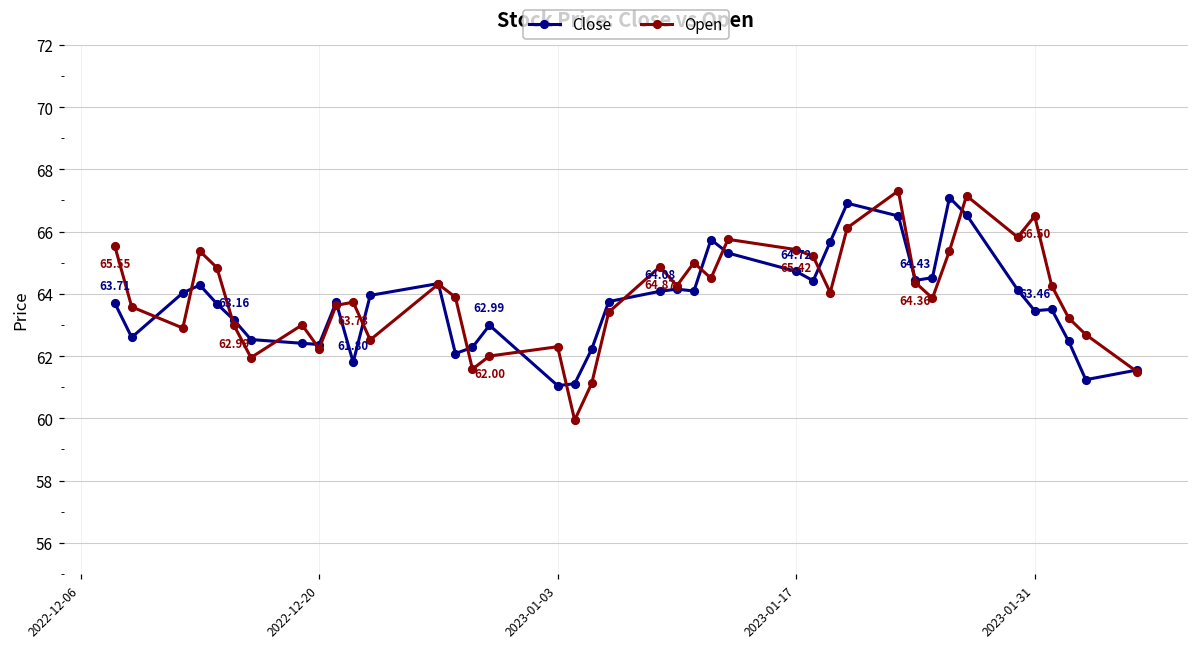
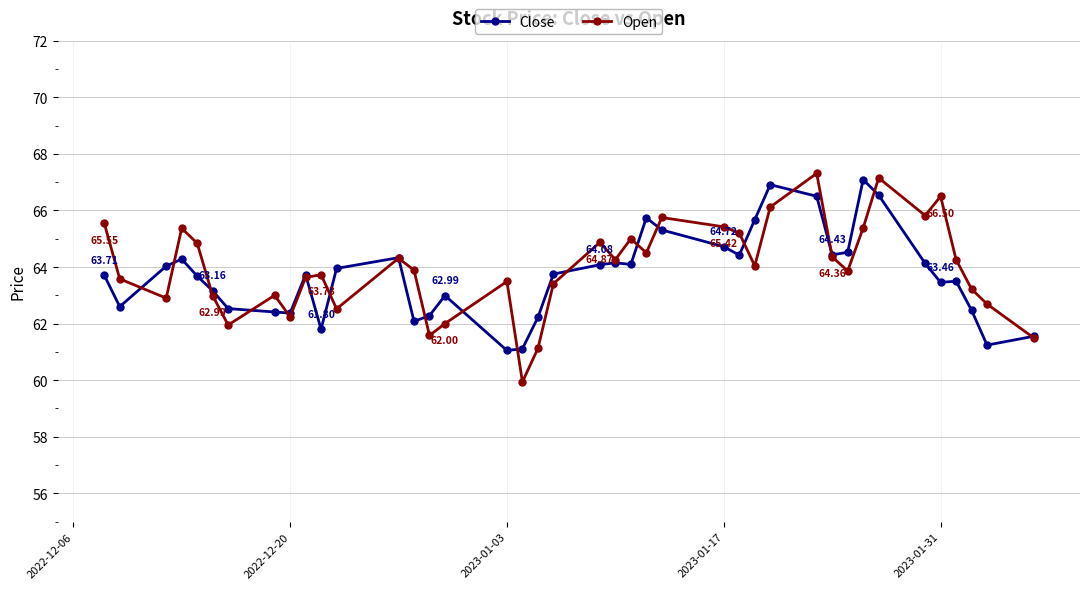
Open, 2023-01-03: 62.3 -> 63.5
